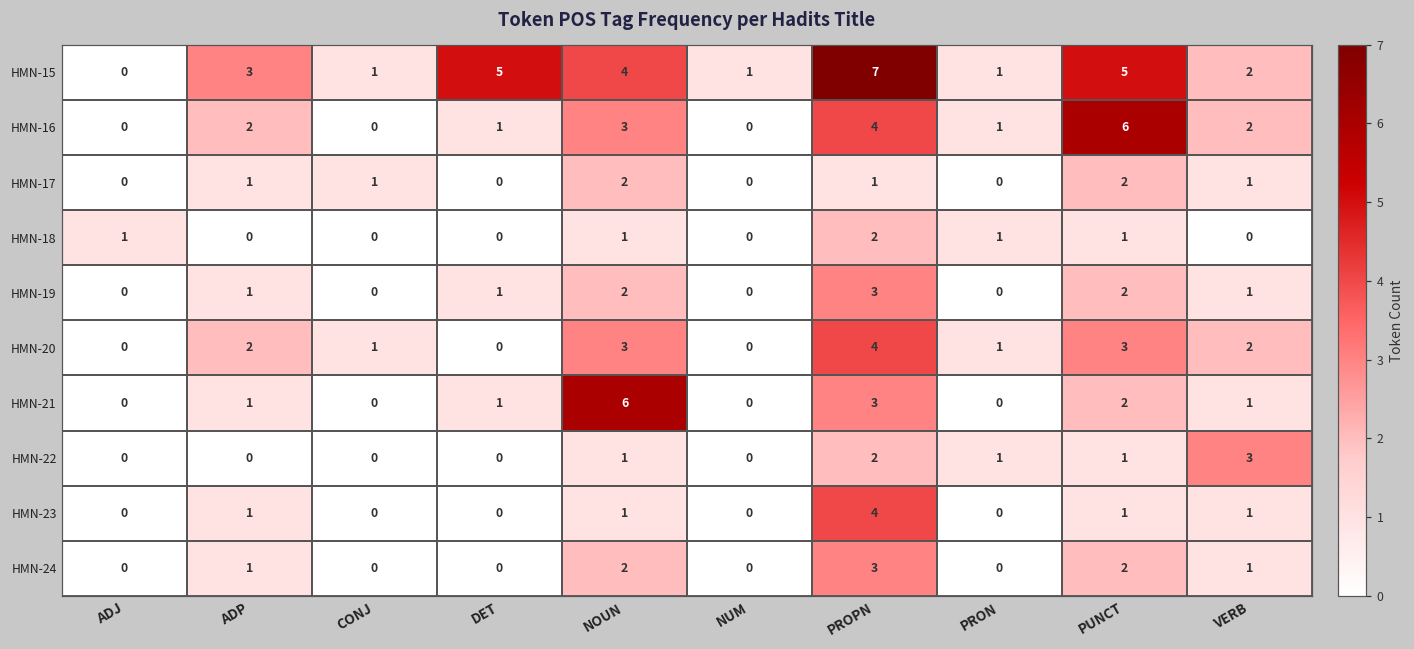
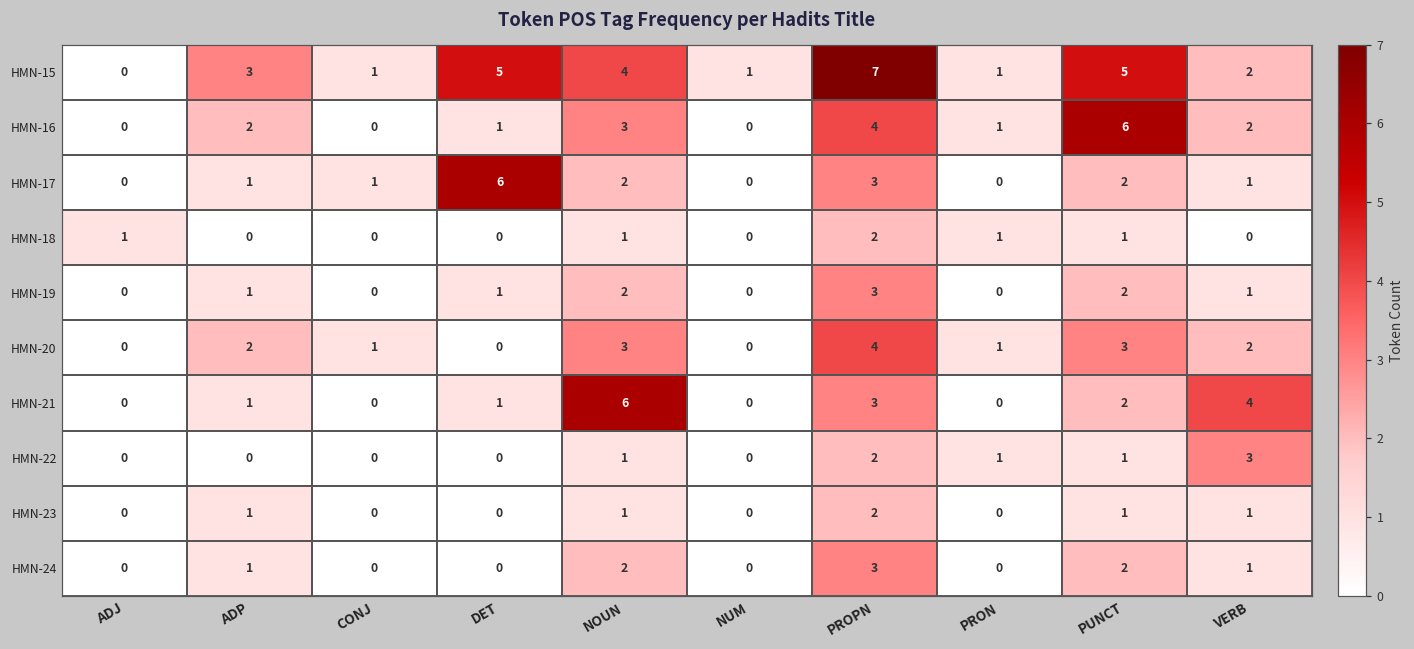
HMN-17, DET: 0 -> 6
HMN-17, PROPN: 1 -> 3
HMN-21, VERB: 1 -> 4
HMN-23, PROPN: 4 -> 2
